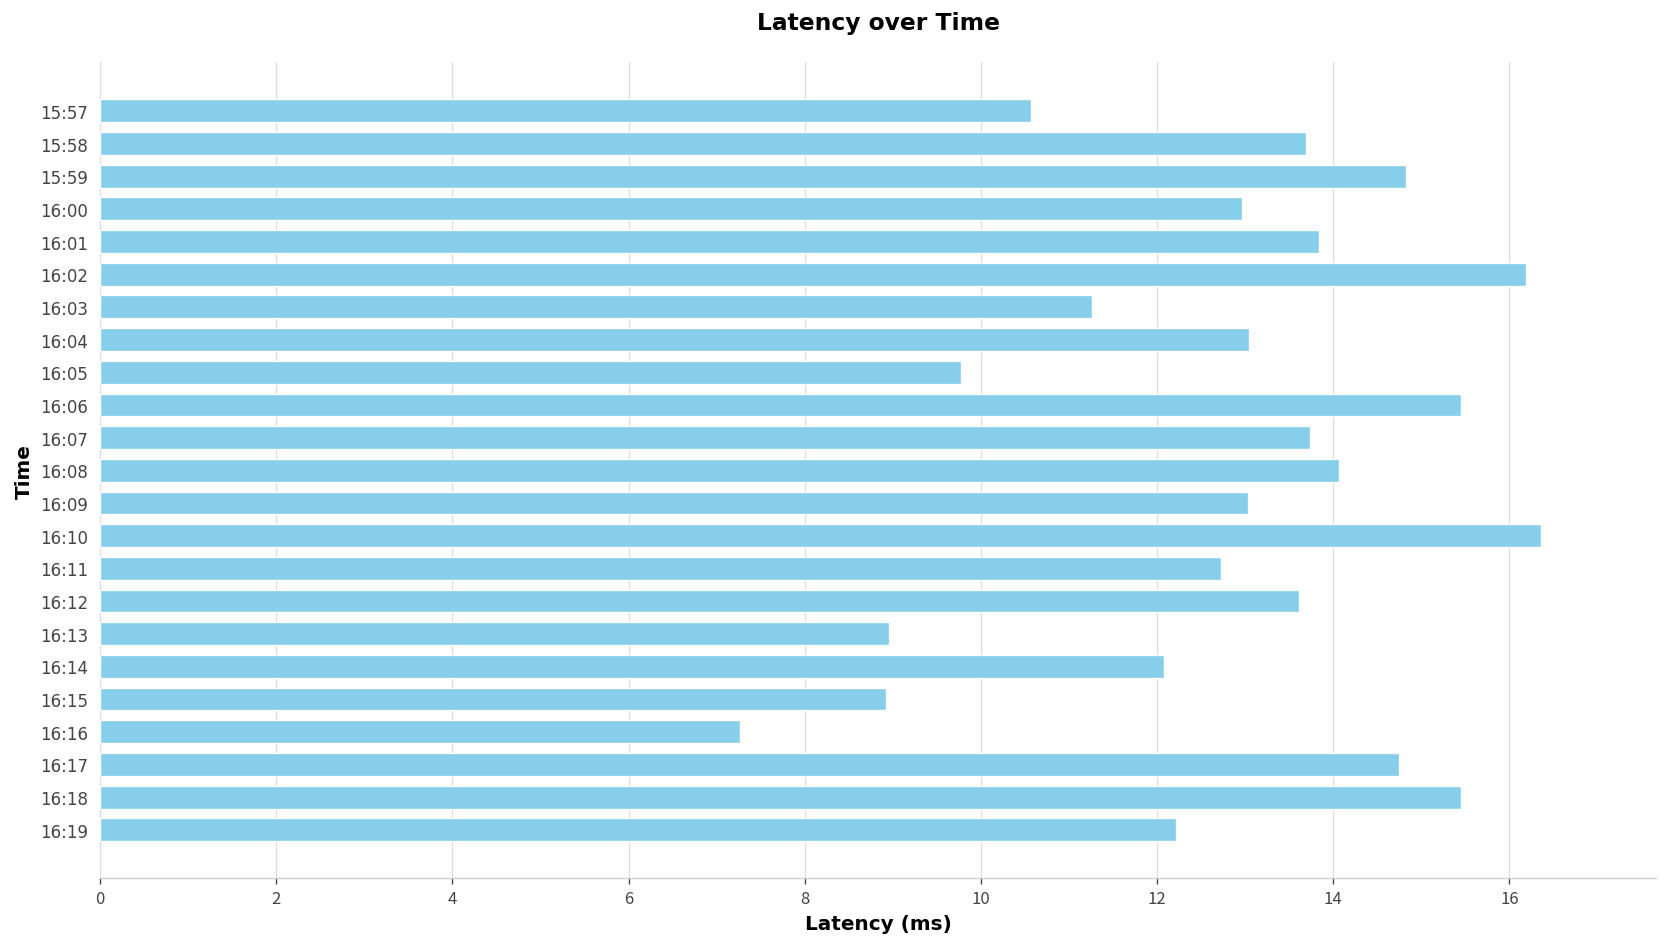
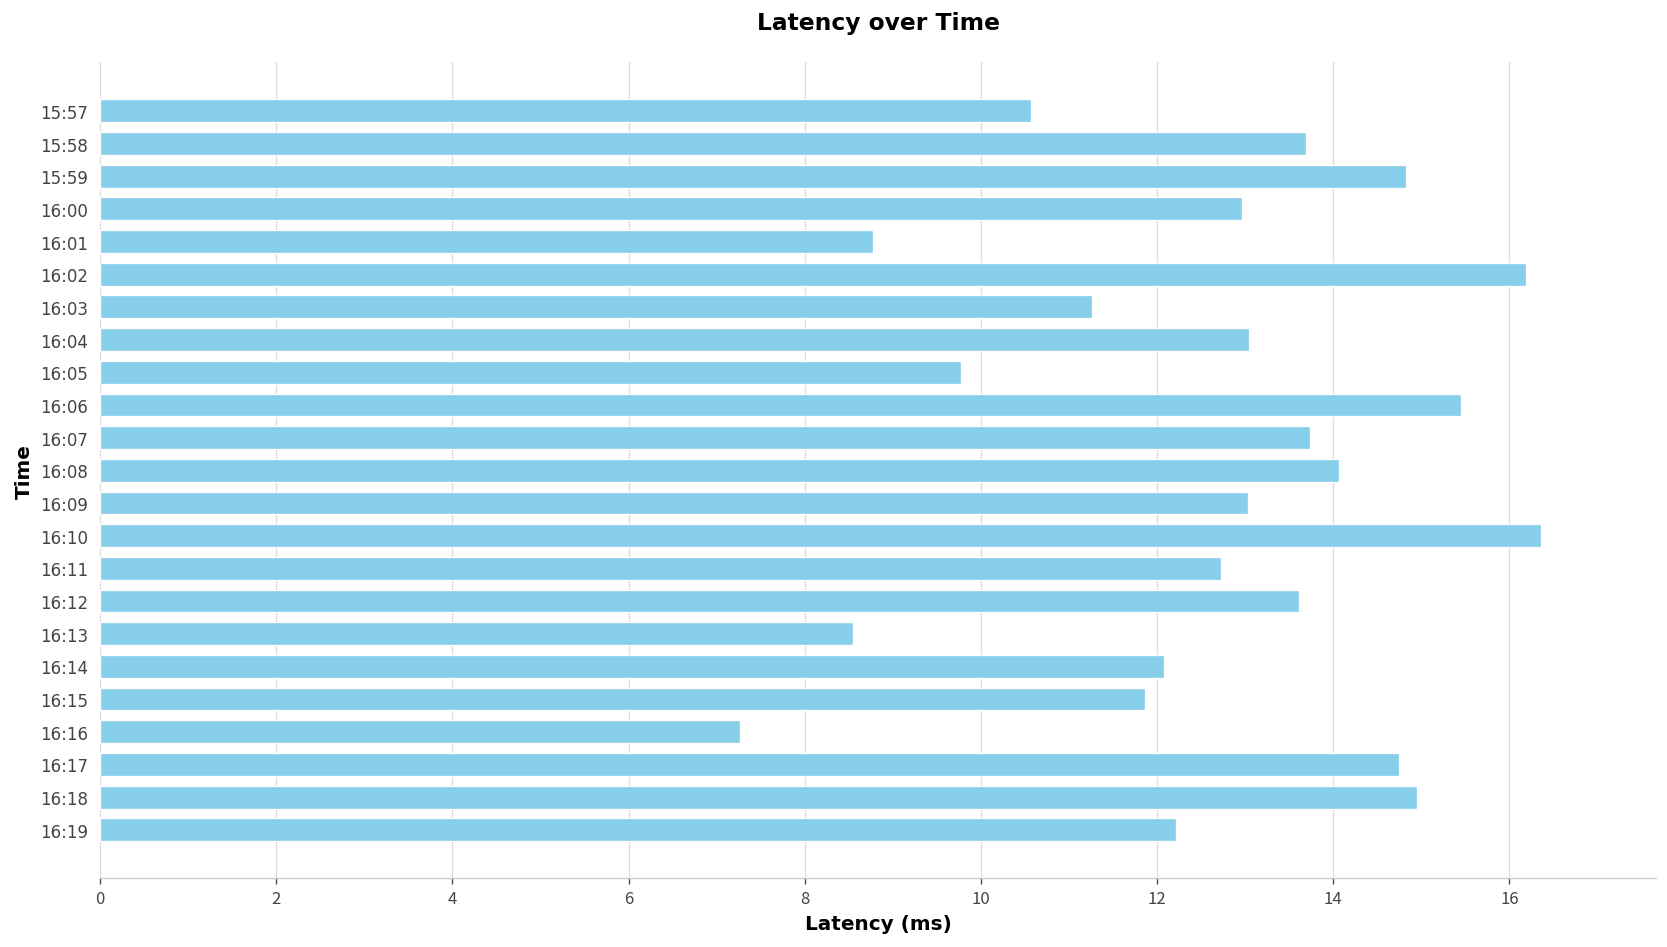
16:01: 13.8 -> 8.8
16:13: 9.0 -> 8.5
16:15: 8.9 -> 11.9
16:18: 15.5 -> 15.0
